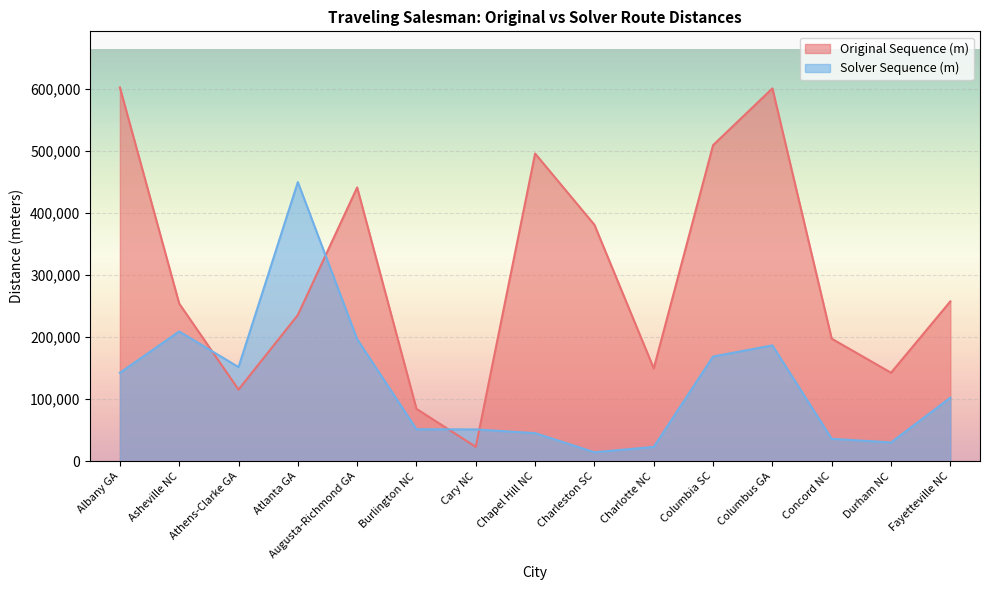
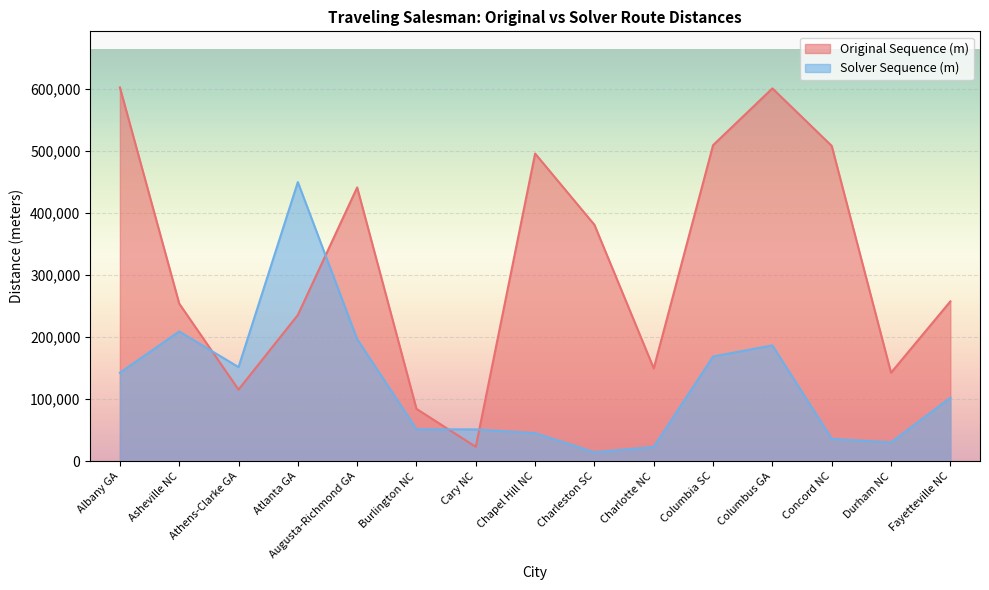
Original Sequence (m), Concord NC: 200,000 -> 510,000
